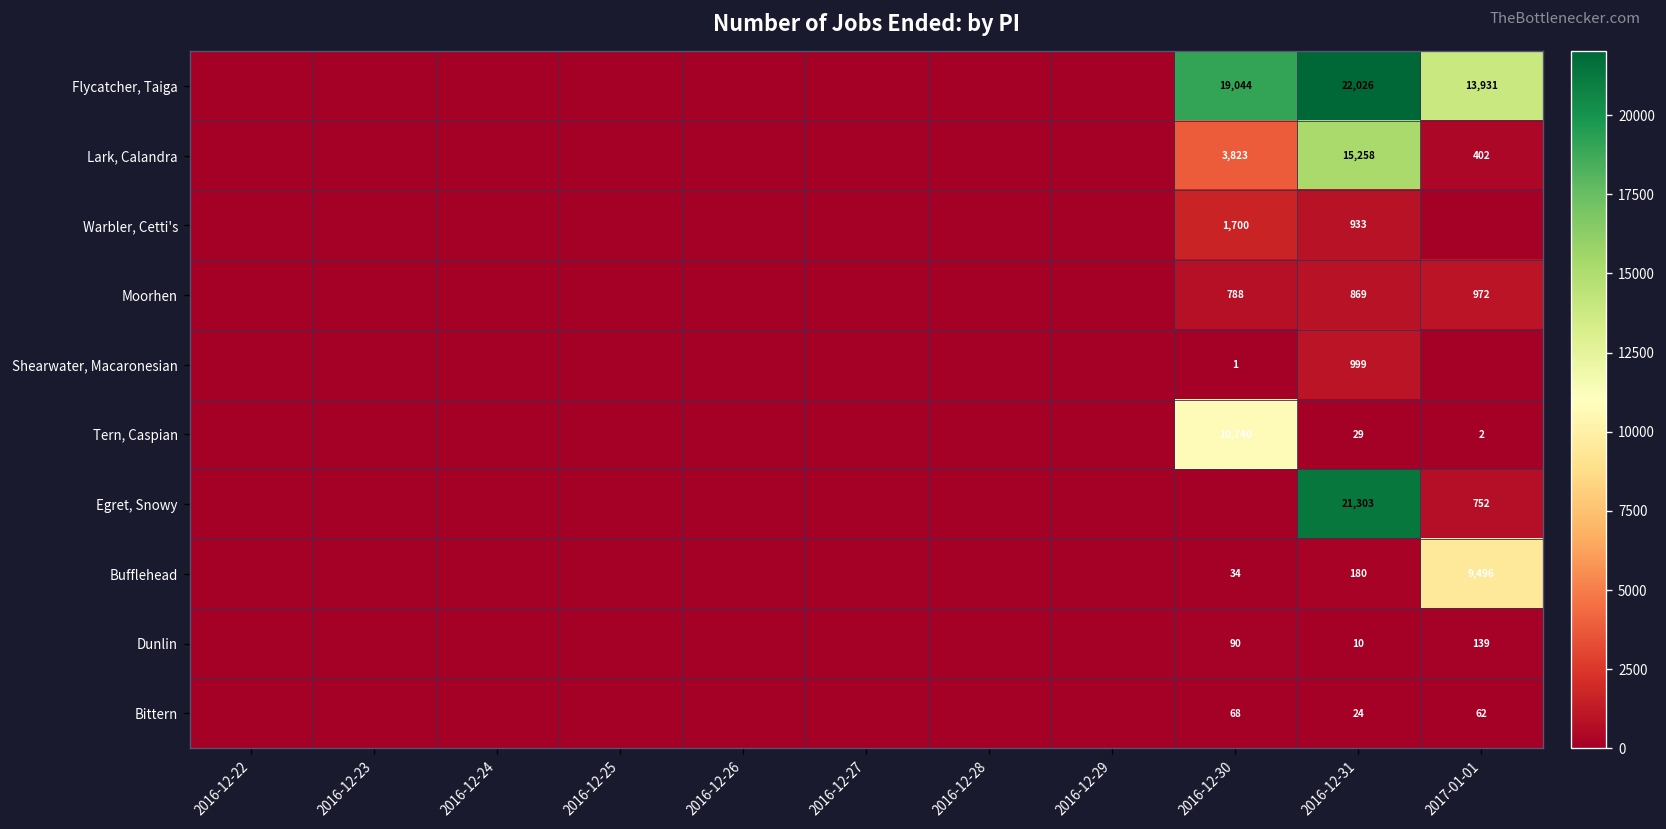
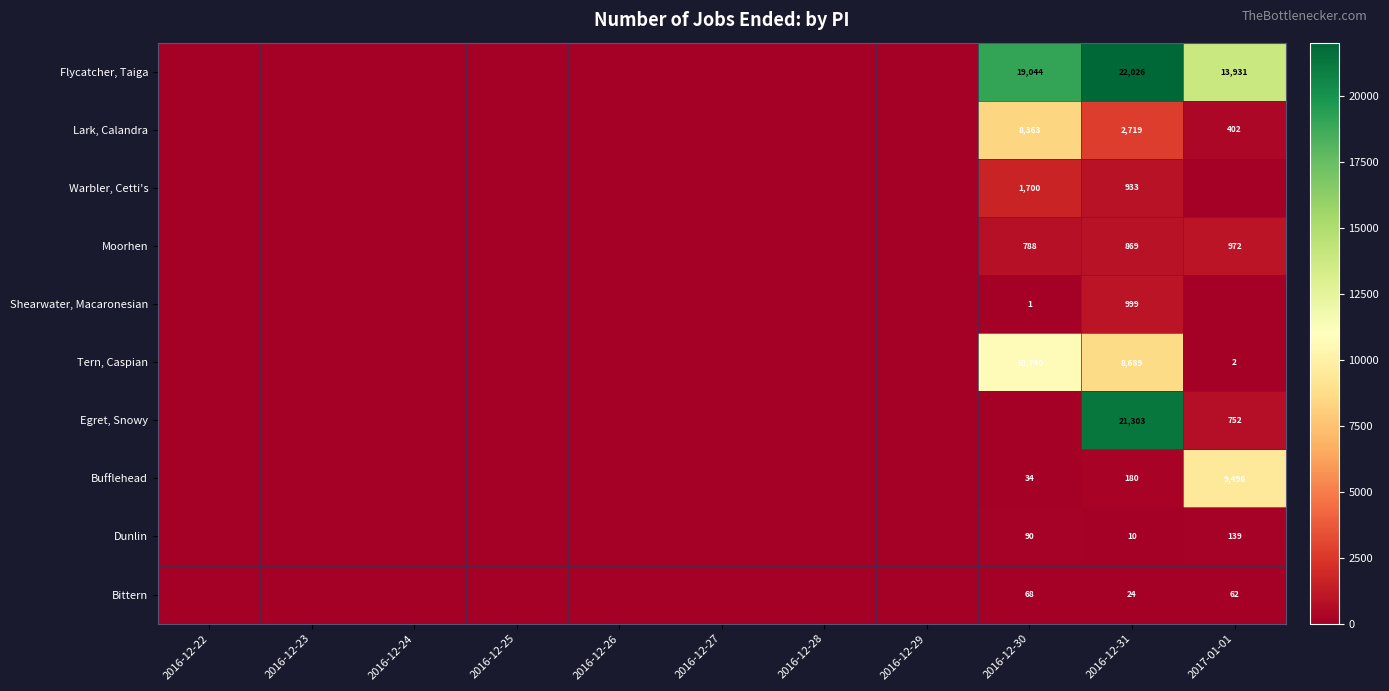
Lark, Calandra, 2016-12-30: 3,823 -> 8,363
Lark, Calandra, 2016-12-31: 15,258 -> 2,719
Tern, Caspian, 2016-12-31: 29 -> 8,689
